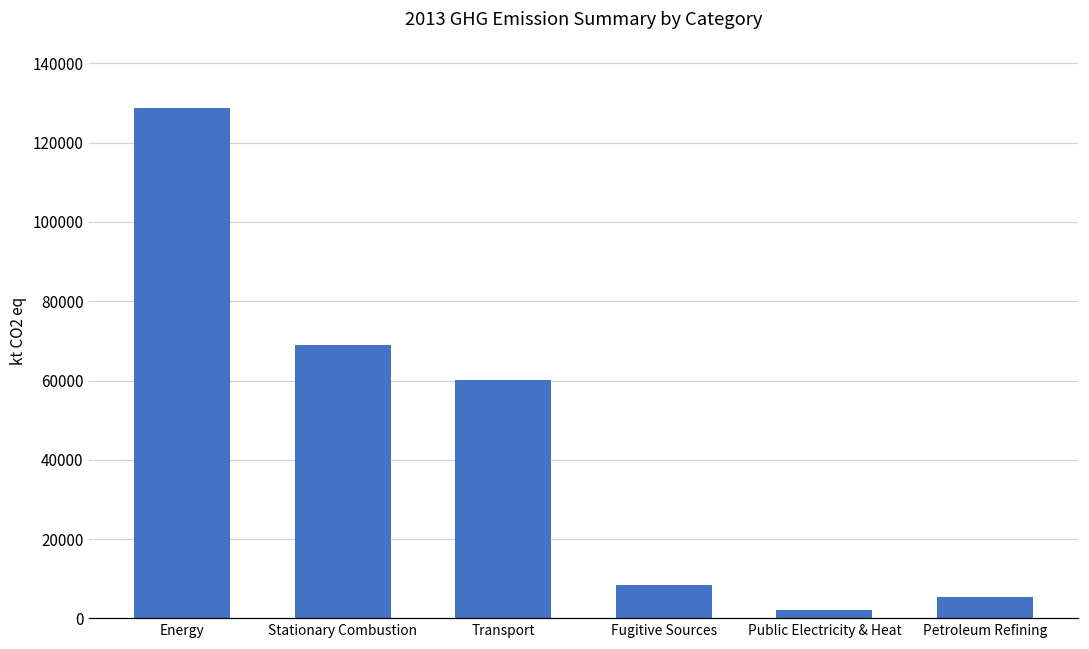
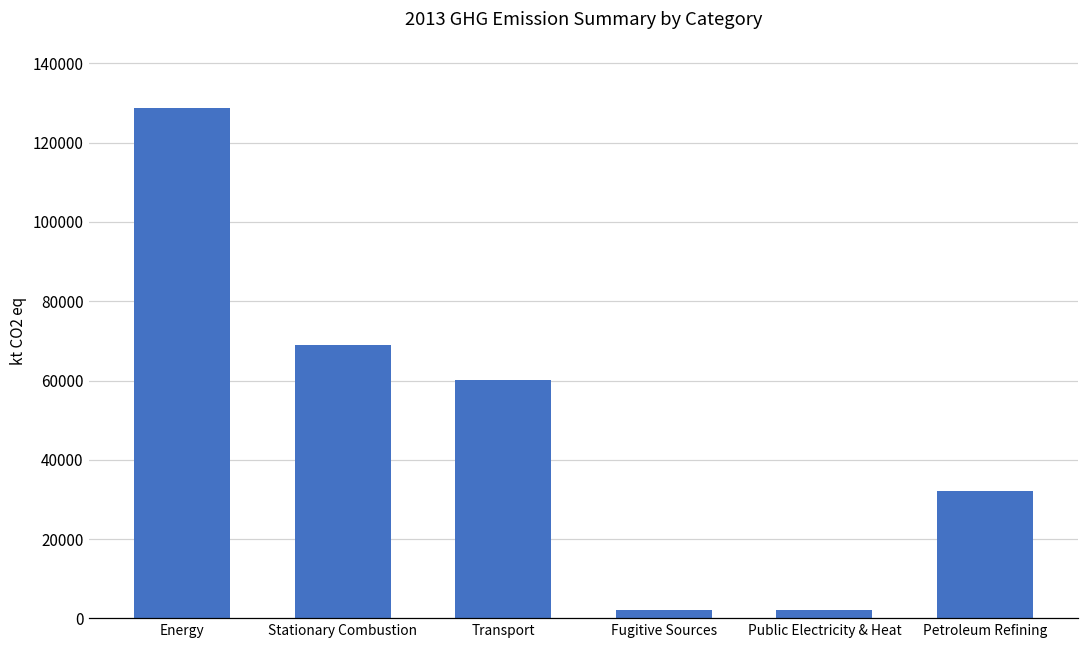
Fugitive Sources: 8000 -> 2000
Petroleum Refining: 5000 -> 32000
